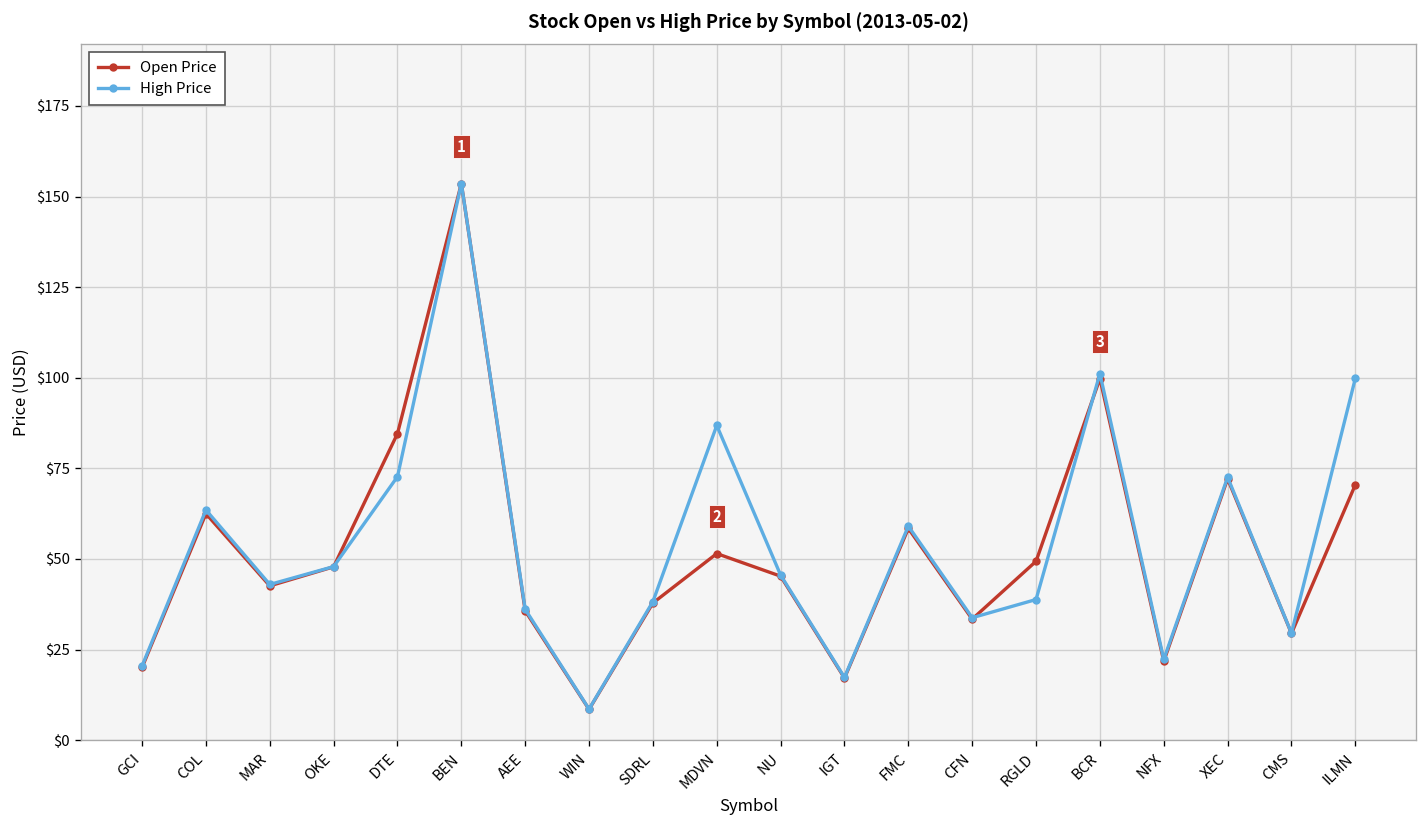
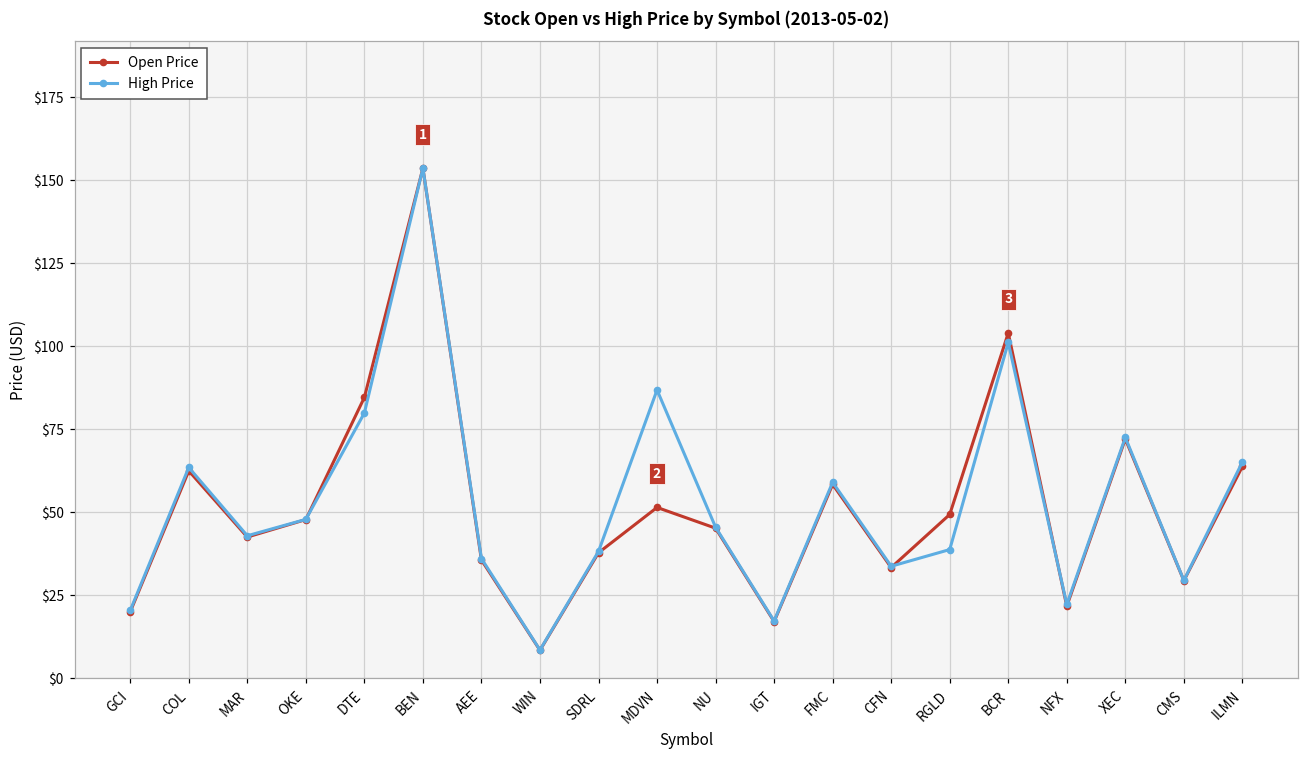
High Price, DTE: $73 -> $80
Open Price, BCR: $100 -> $104
Open Price, ILMN: $70 -> $64
High Price, ILMN: $100 -> $65
